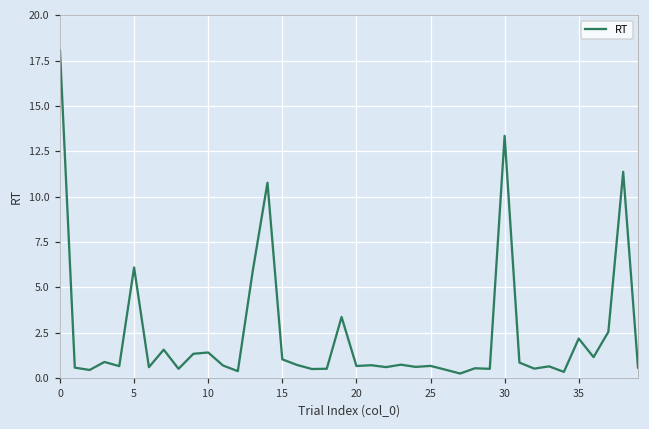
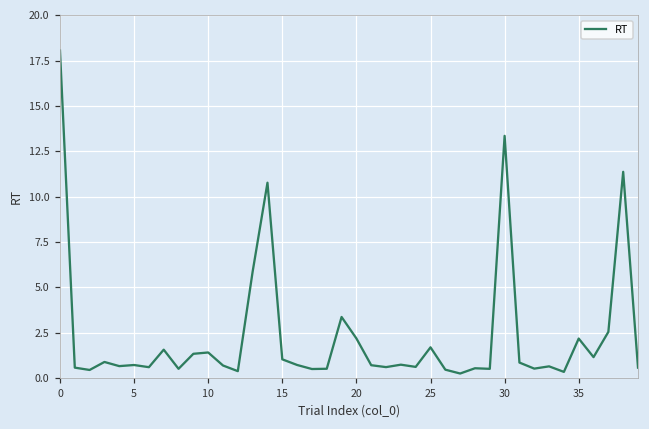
5: 6.1 -> 0.7
20: 0.7 -> 2.2
25: 0.7 -> 1.7
